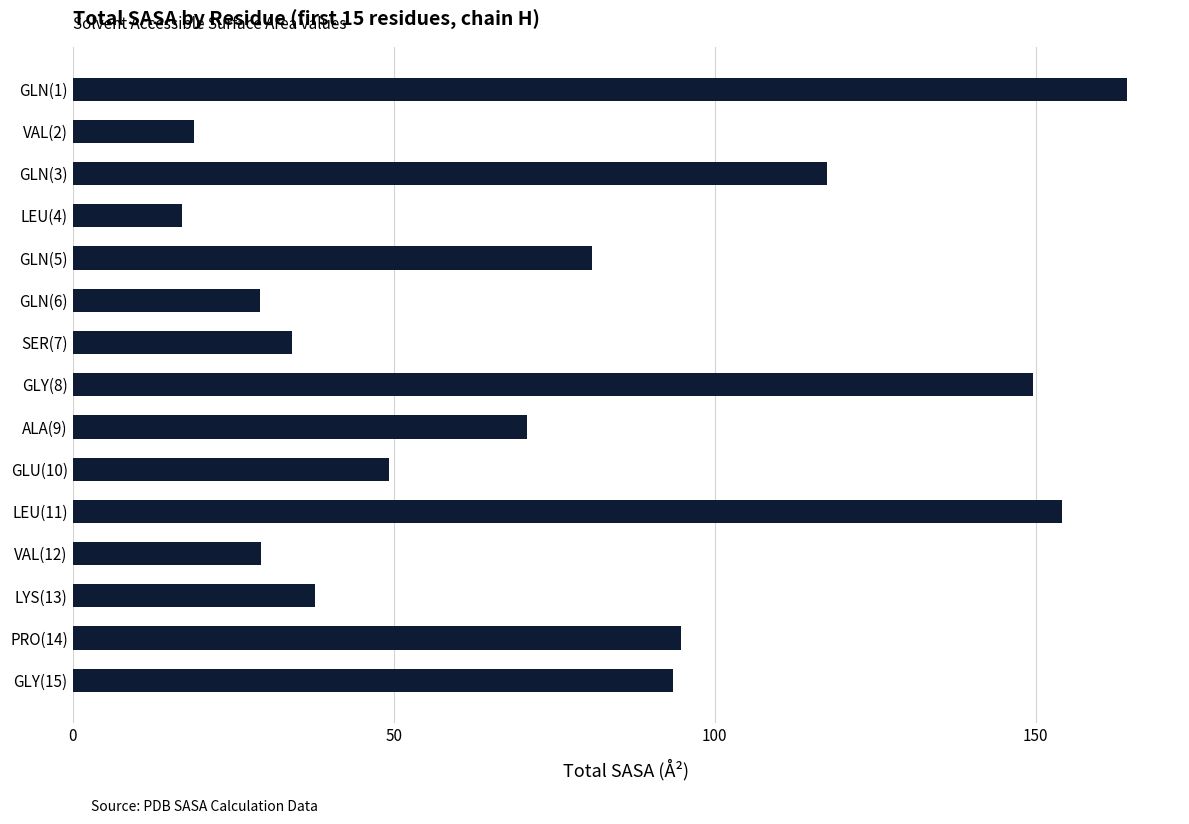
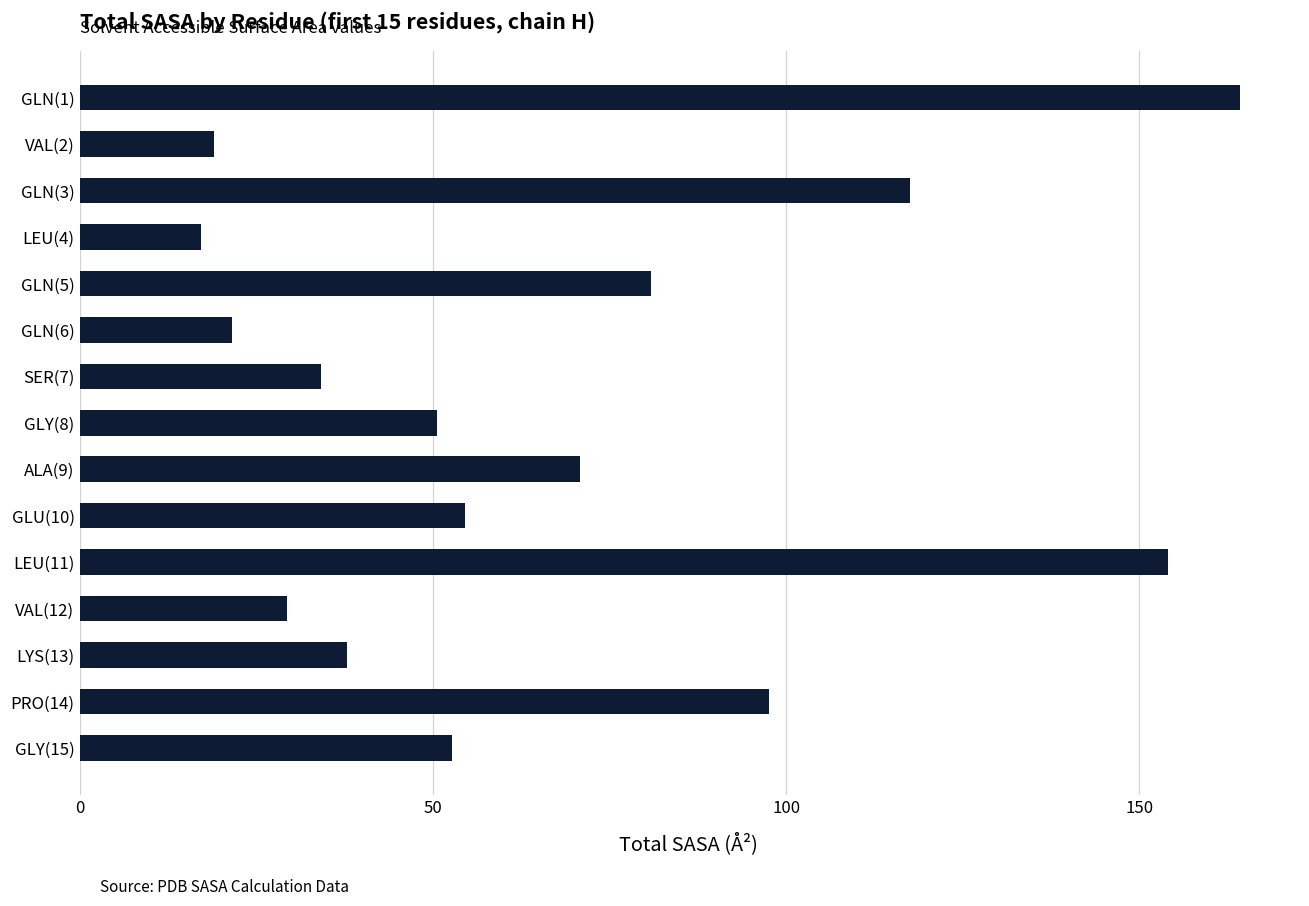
GLN(6): 29 -> 22
GLY(8): 150 -> 51
GLU(10): 49 -> 55
PRO(14): 95 -> 98
GLY(15): 94 -> 53
